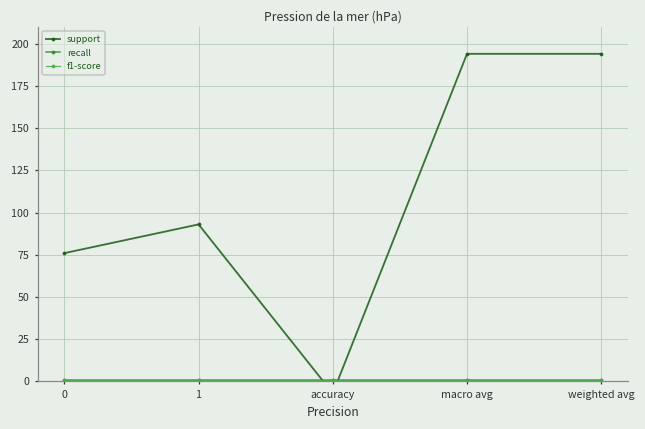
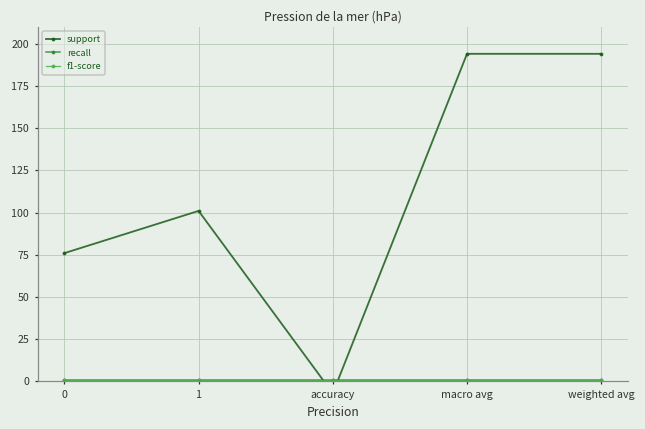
support, 1: 93 -> 101
